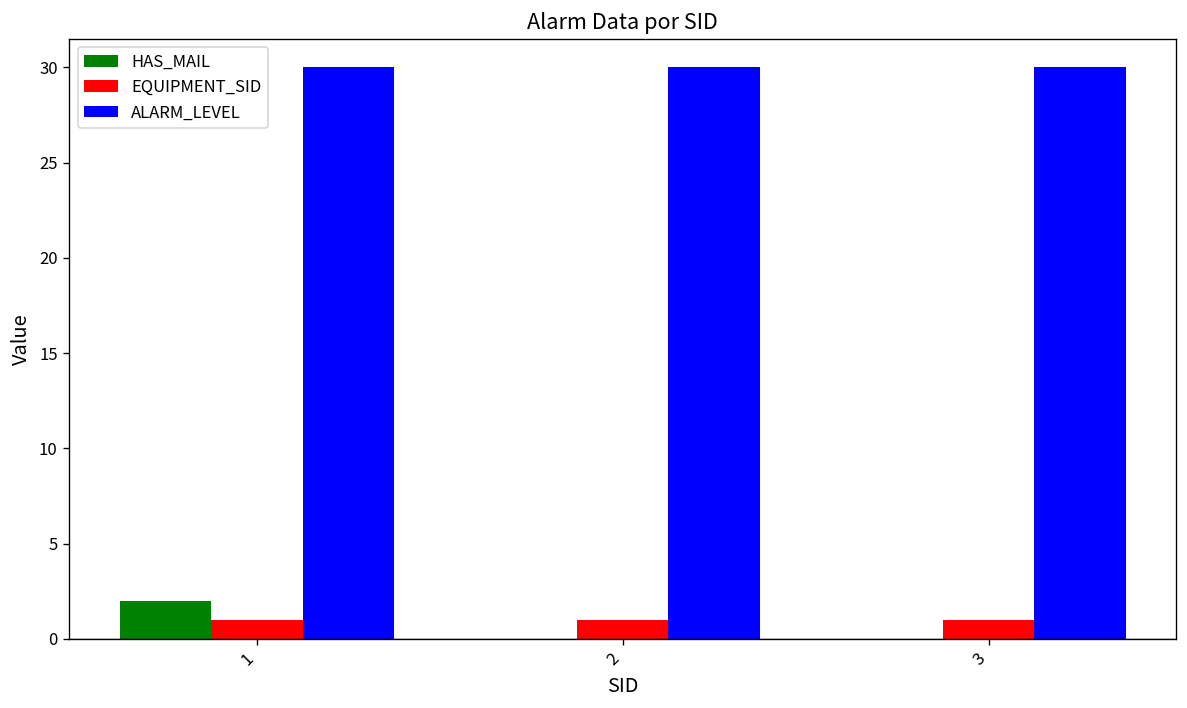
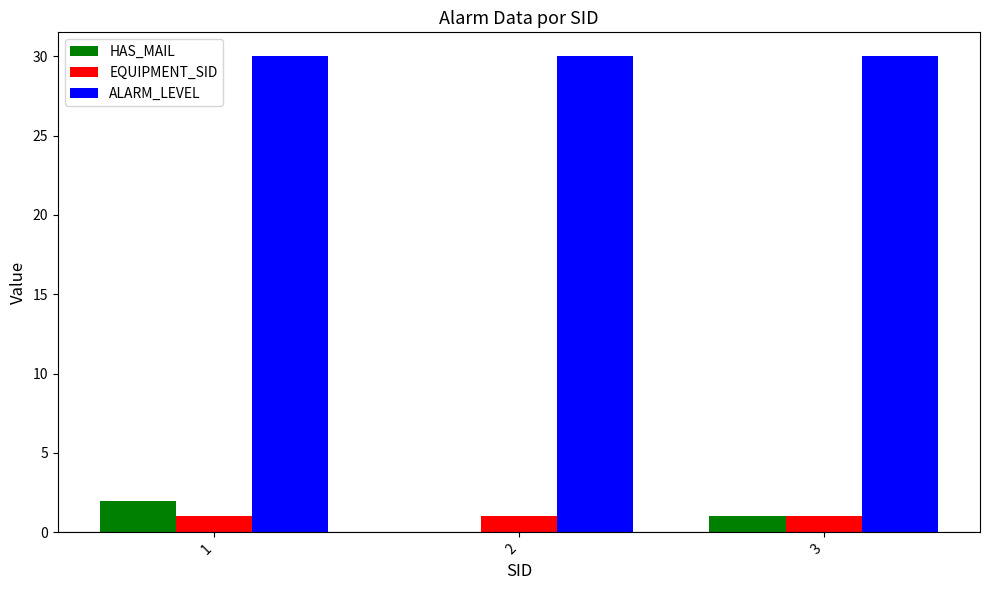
HAS_MAIL, 3: 0 -> 1
